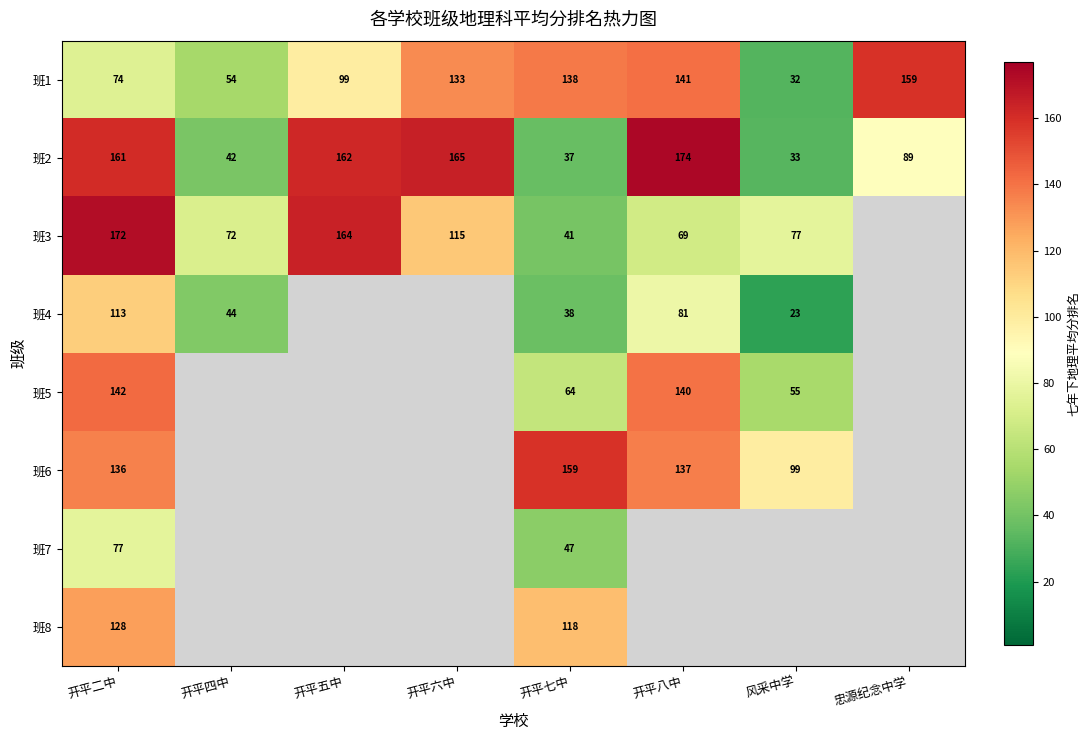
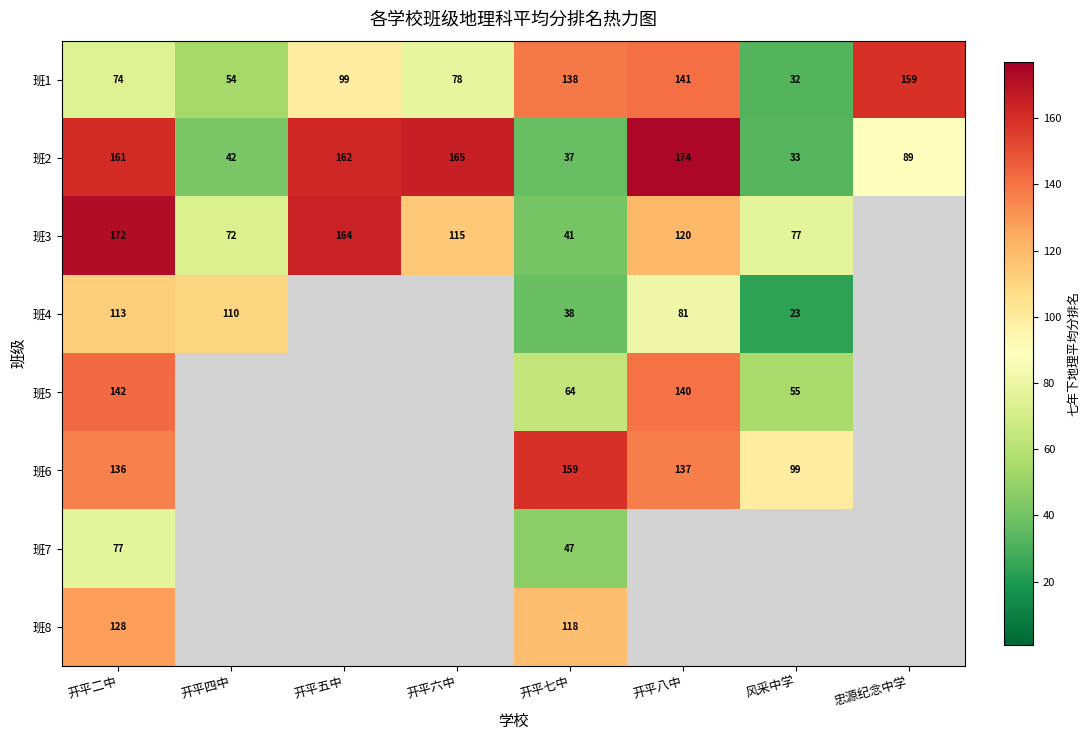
班1, 开平六中: 133 -> 78
班3, 开平八中: 69 -> 120
班4, 开平四中: 44 -> 110
